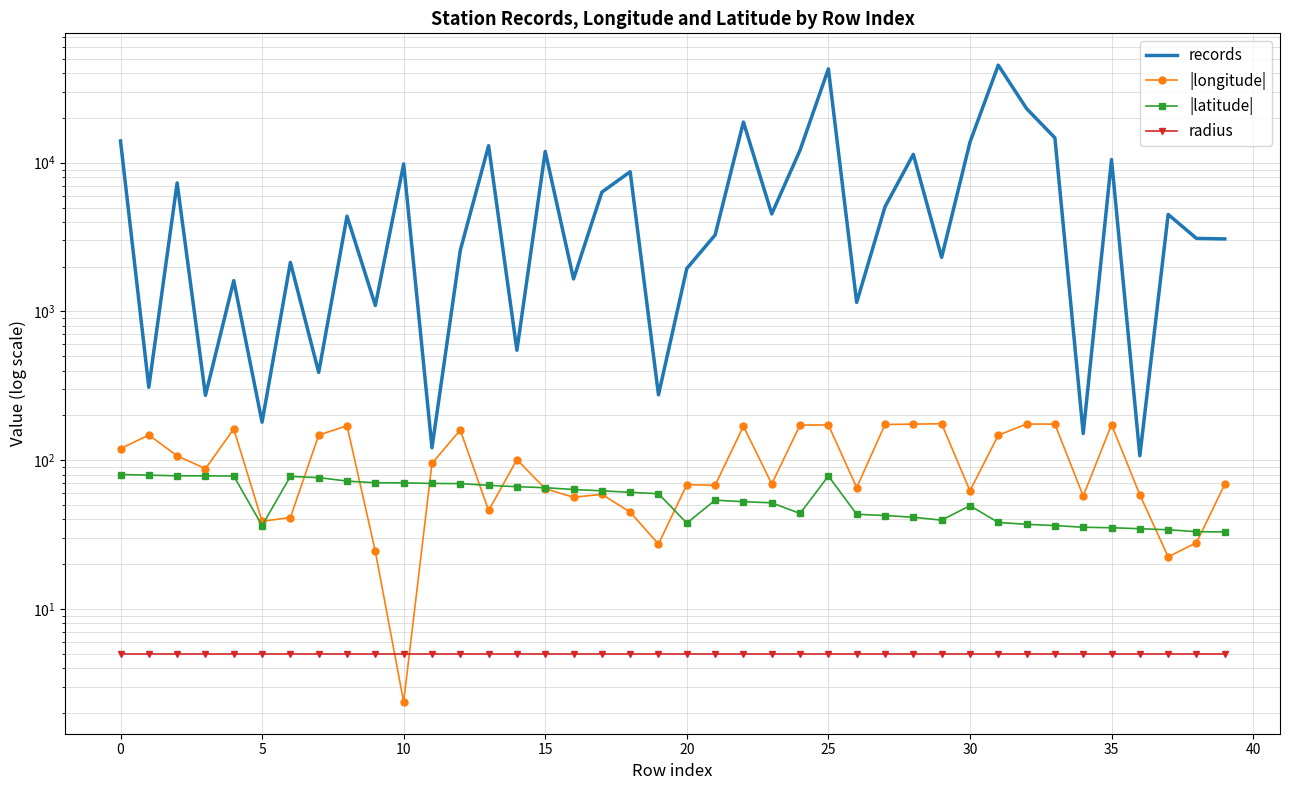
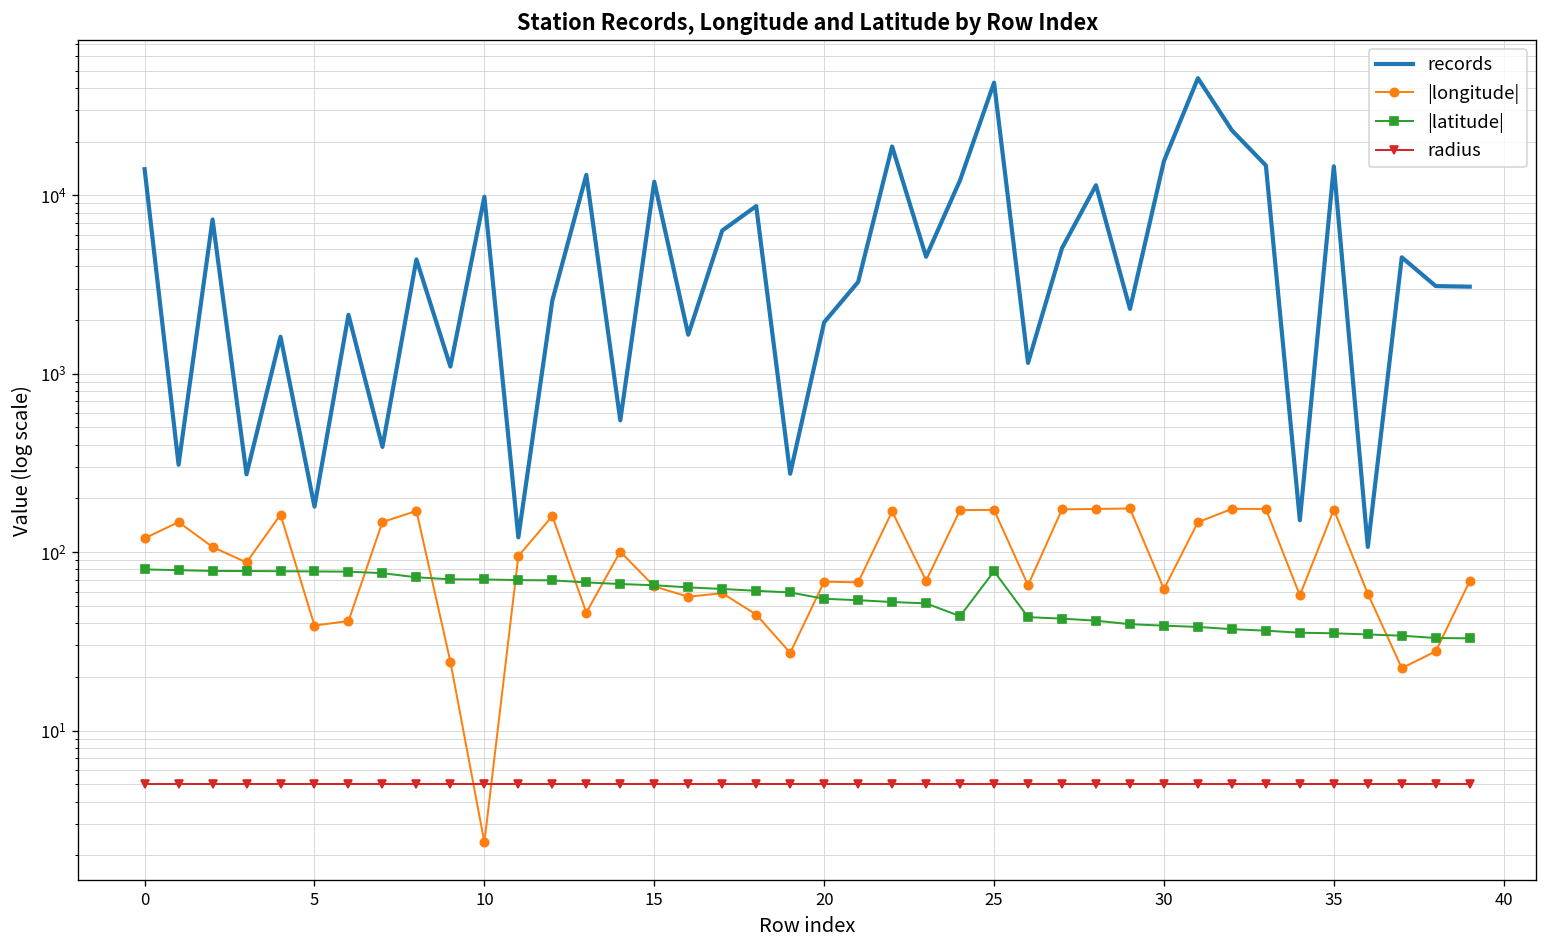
|latitude|, 5: 36 -> 80
|latitude|, 20: 38 -> 55
records, 30: 14000 -> 16000
|latitude|, 30: 49 -> 39
records, 35: 11000 -> 15000
